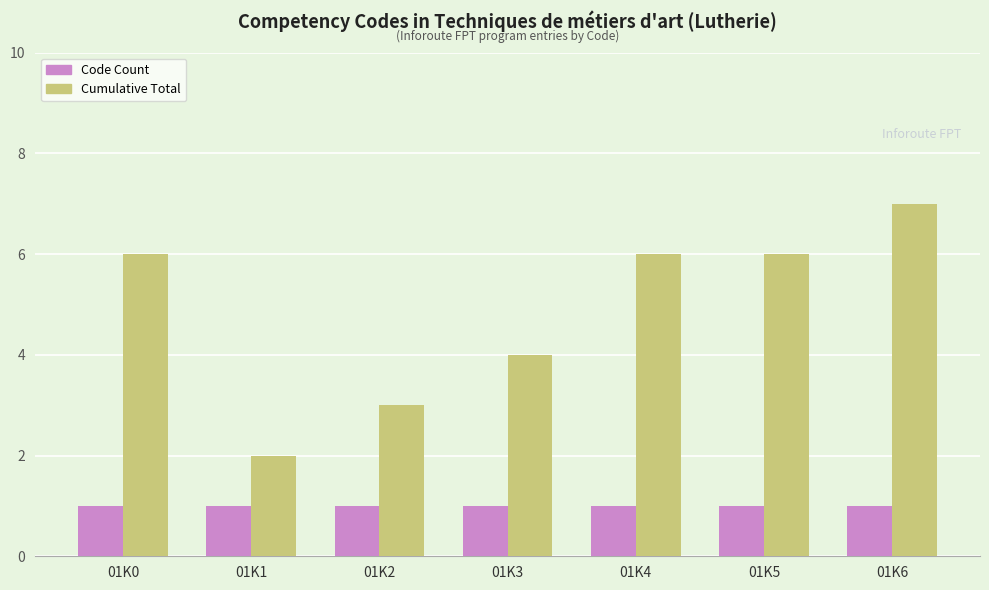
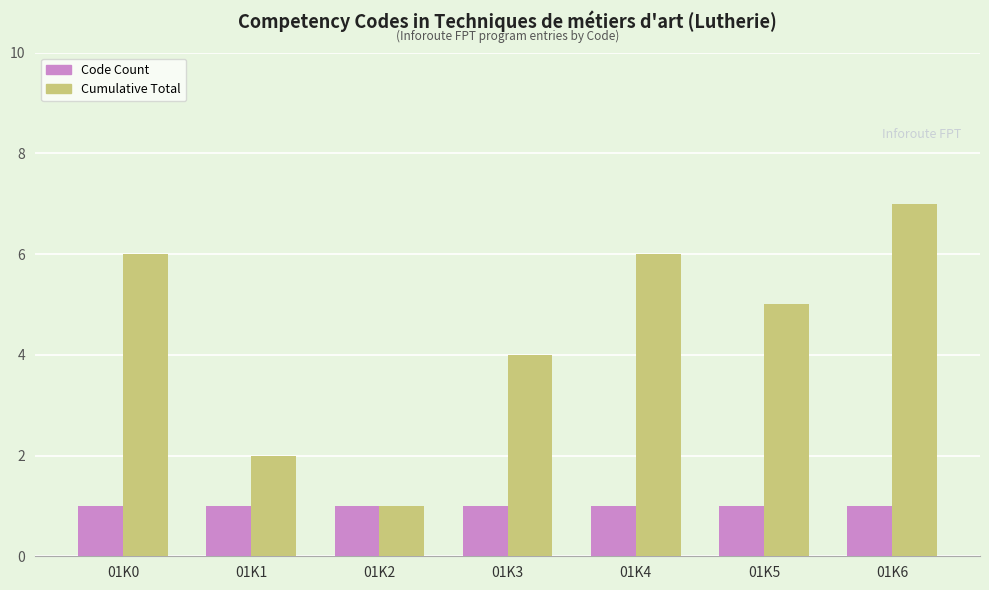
Cumulative Total, 01K2: 3 -> 1
Cumulative Total, 01K5: 6 -> 5
